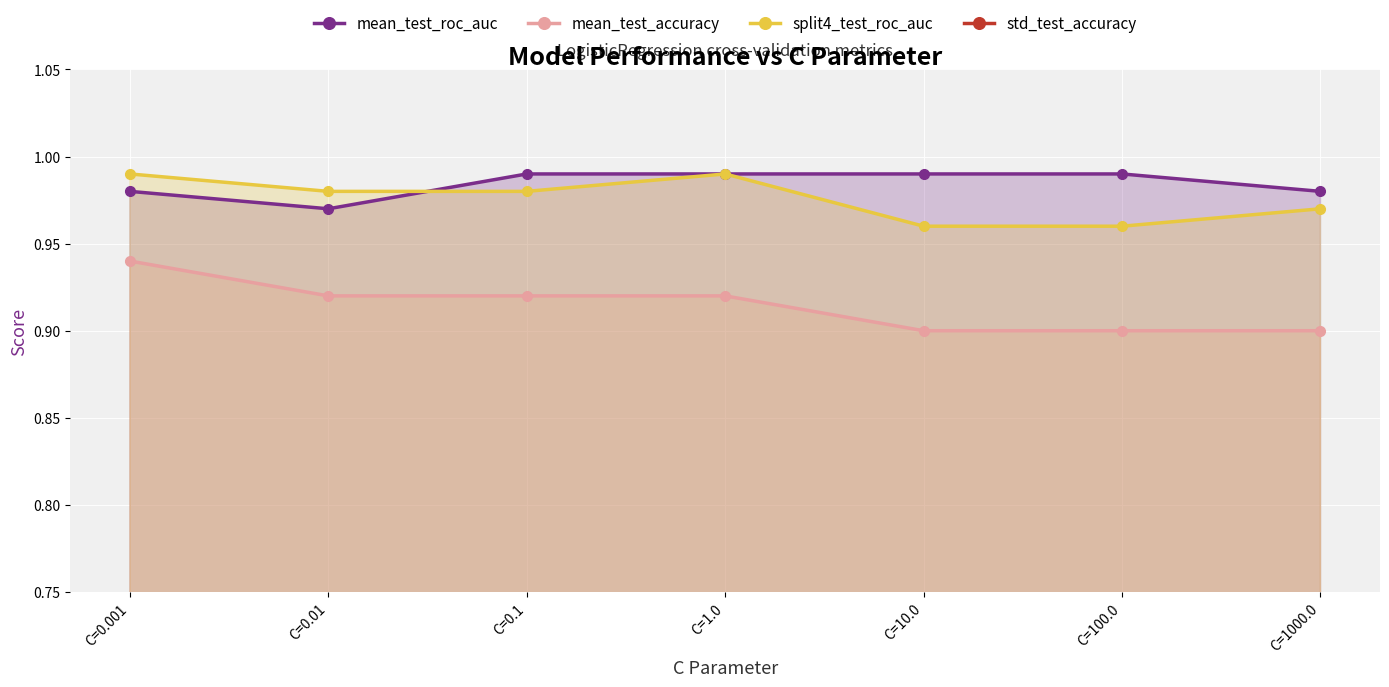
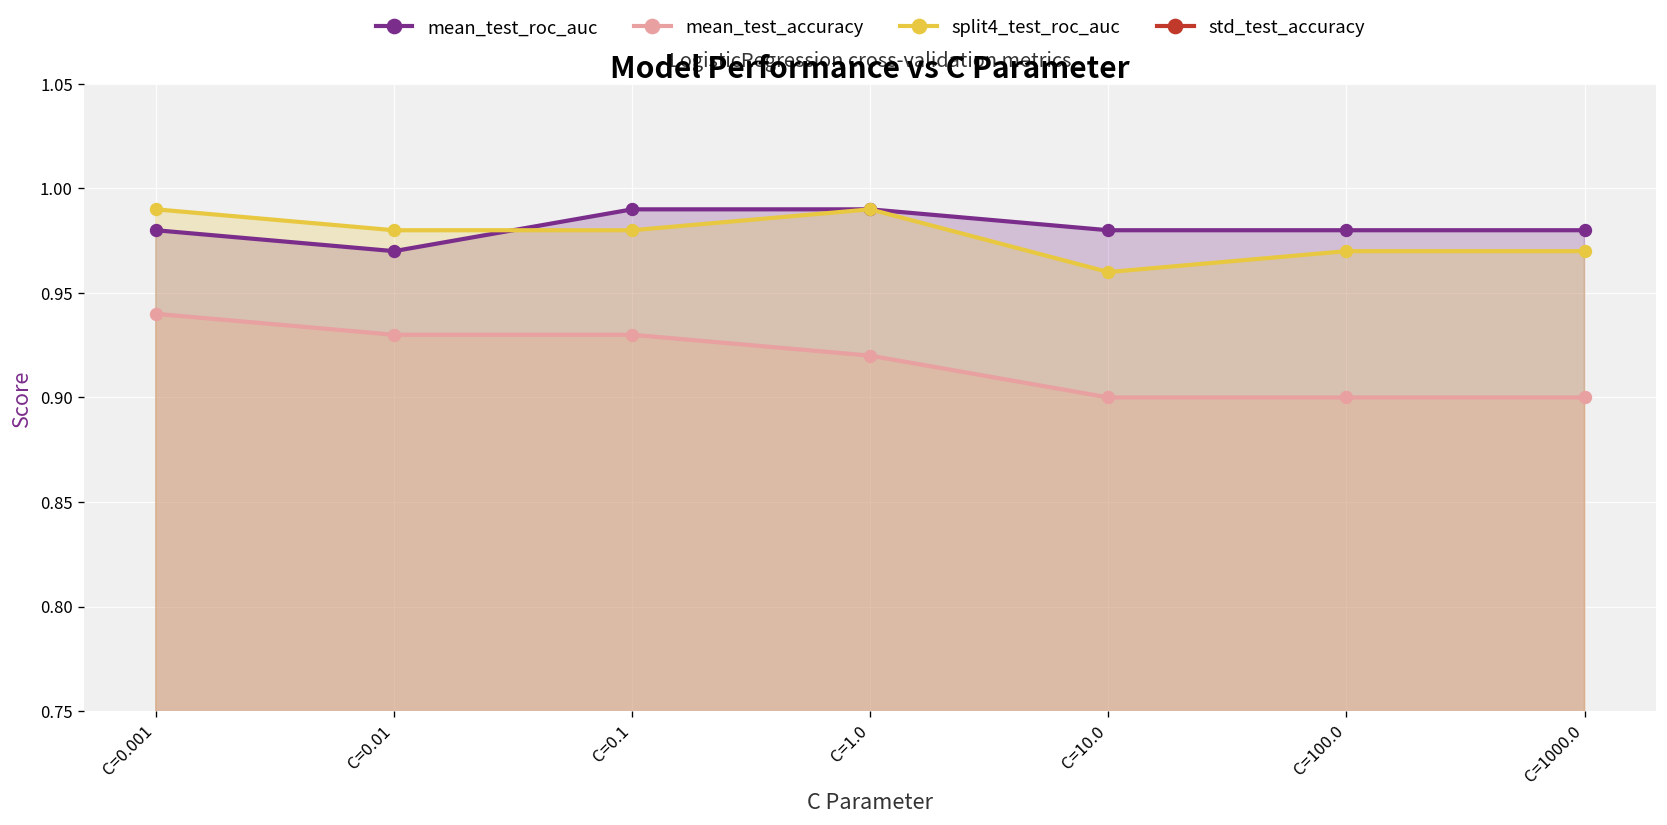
mean_test_accuracy, C=0.01: 0.92 -> 0.93
mean_test_accuracy, C=0.1: 0.92 -> 0.93
mean_test_roc_auc, C=10.0: 0.99 -> 0.98
mean_test_roc_auc, C=100.0: 0.99 -> 0.98
split4_test_roc_auc, C=100.0: 0.96 -> 0.97
